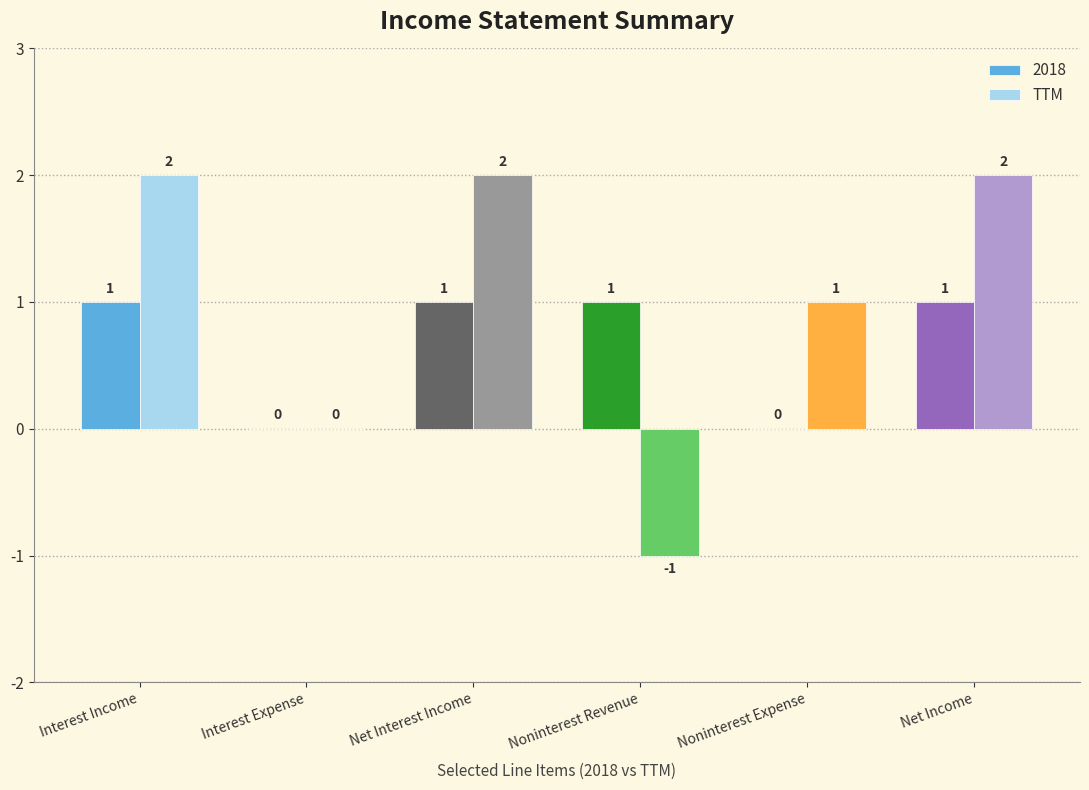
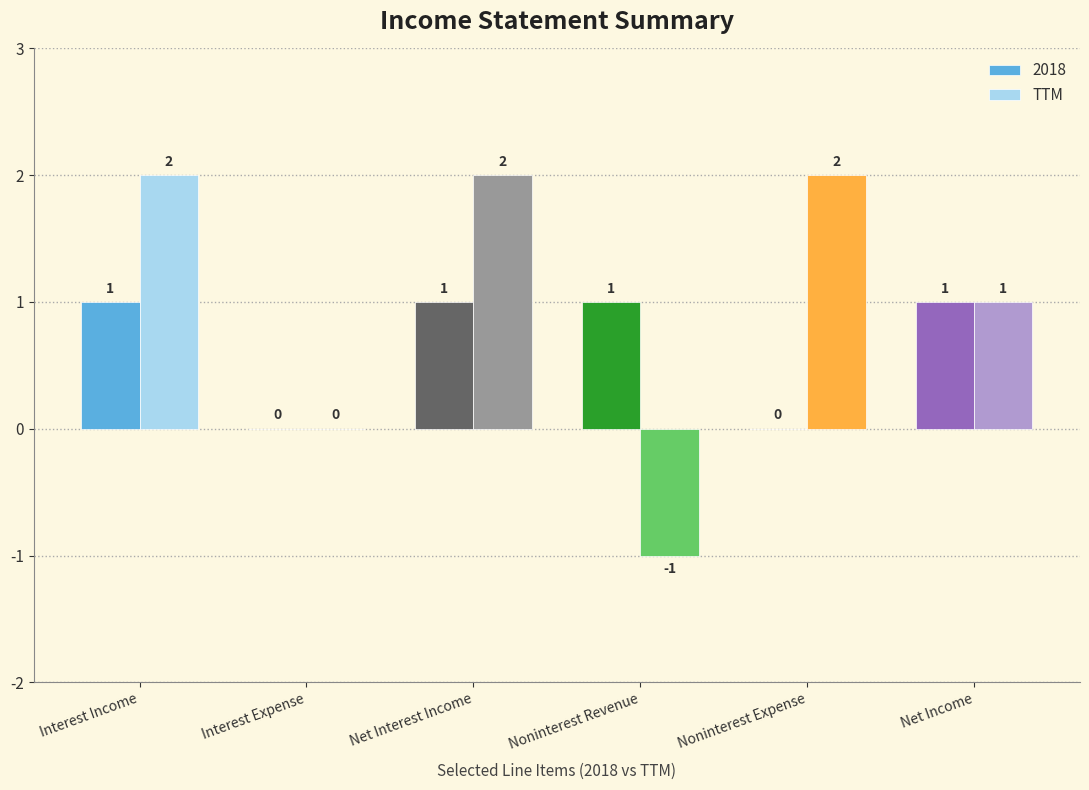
TTM, Noninterest Expense: 1 -> 2
TTM, Net Income: 2 -> 1
